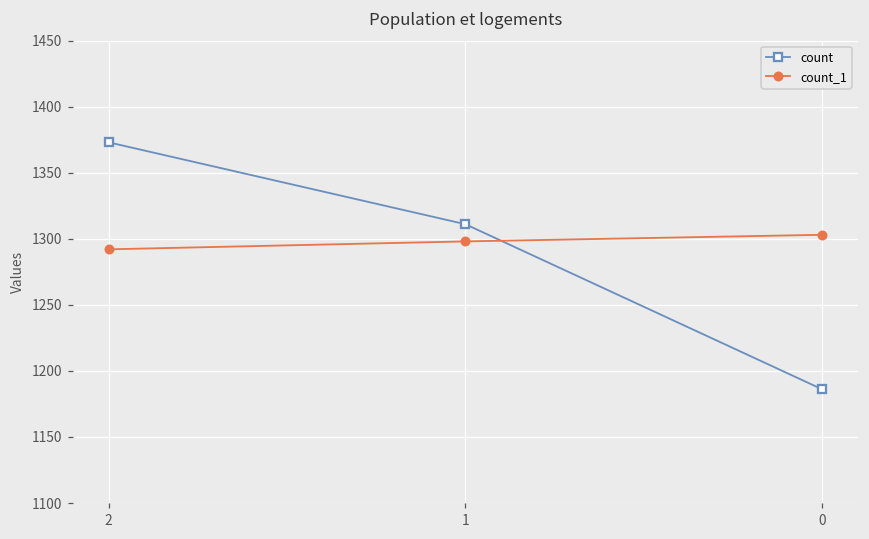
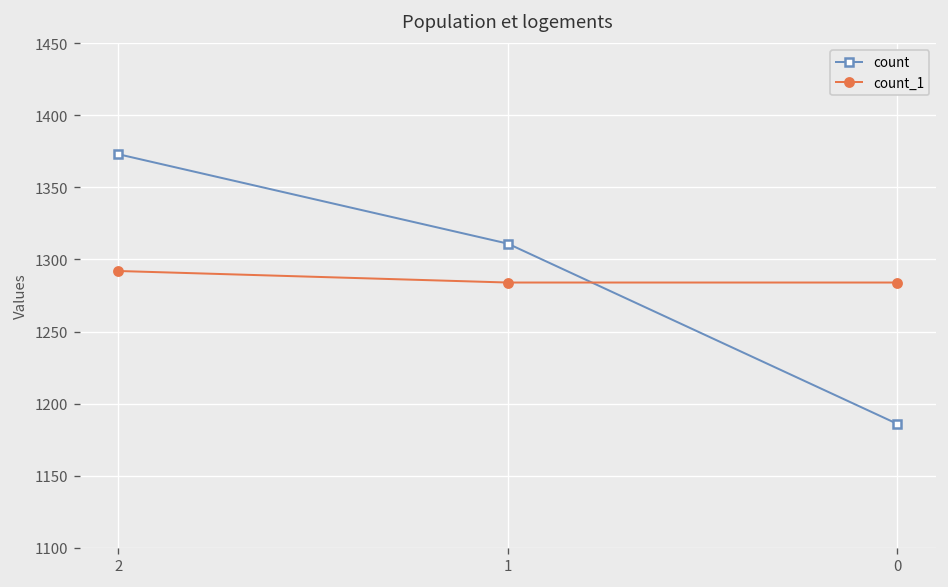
count_1, 1: 1298 -> 1284
count_1, 0: 1303 -> 1284
